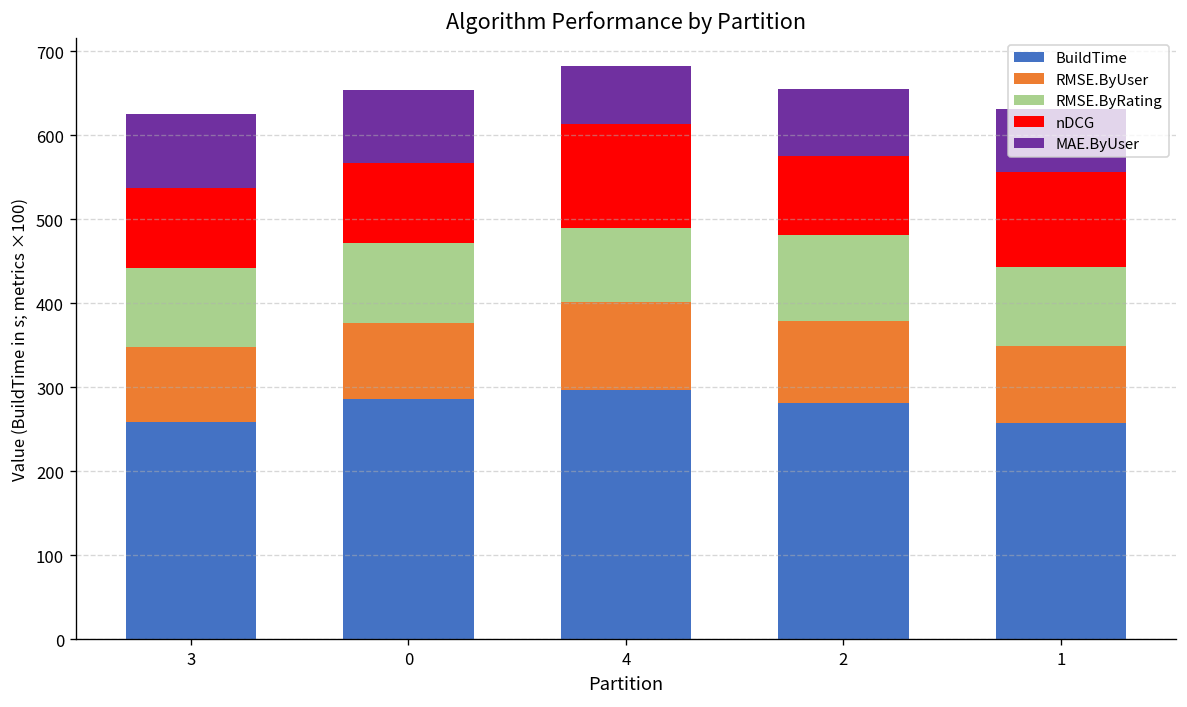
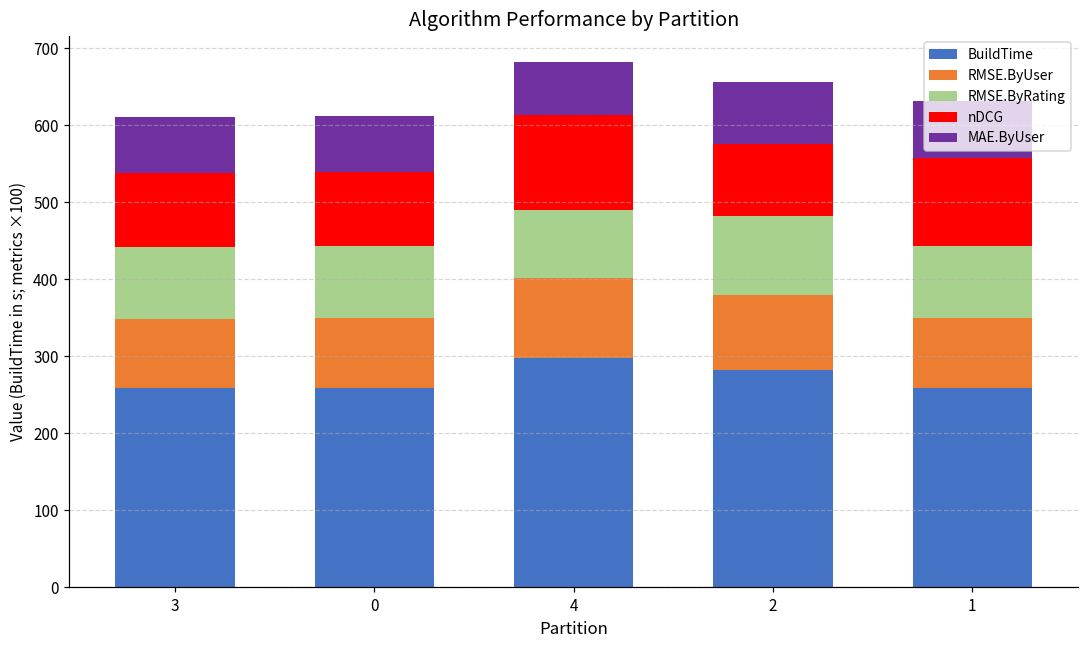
MAE.ByUser, 3: 90 -> 70
BuildTime, 0: 290 -> 260
MAE.ByUser, 0: 90 -> 70
